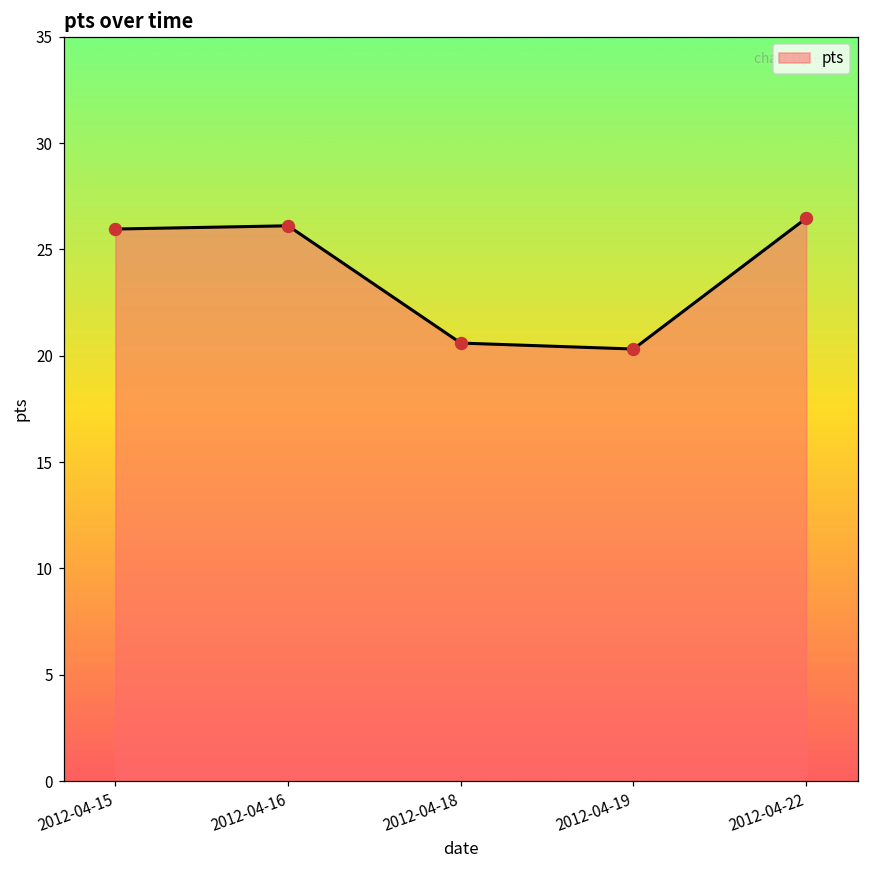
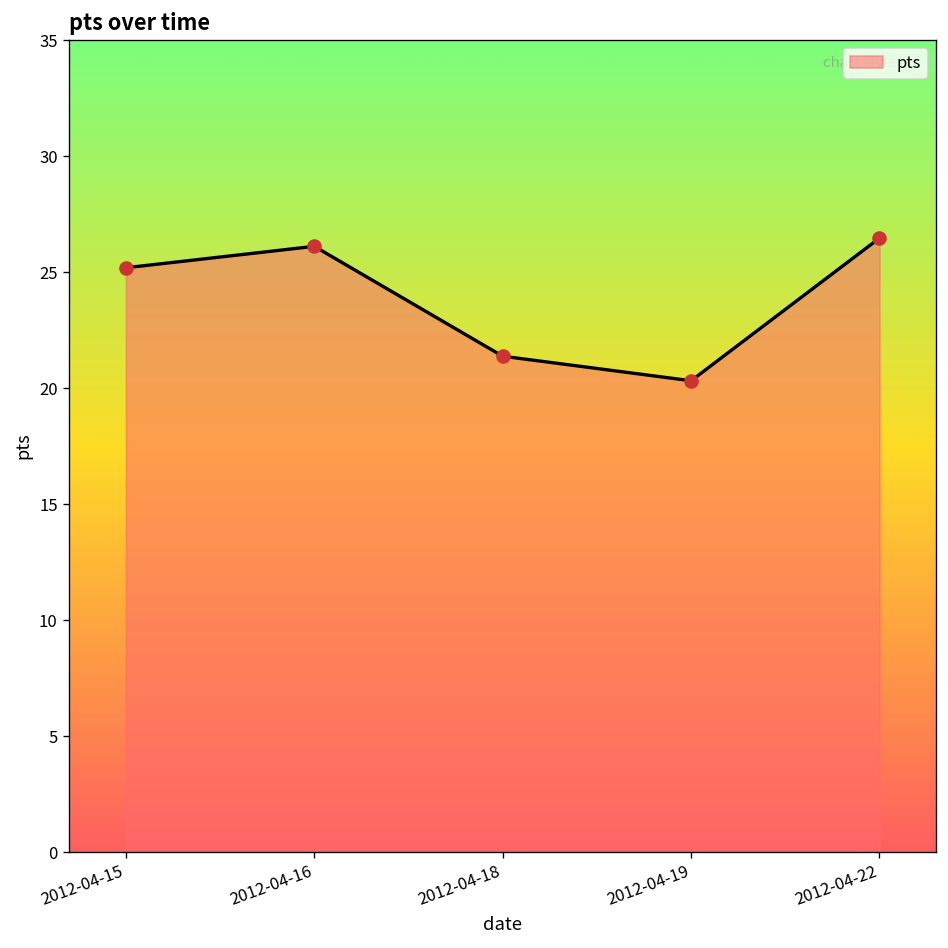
2012-04-15: 26.0 -> 25.2
2012-04-18: 20.6 -> 21.4
